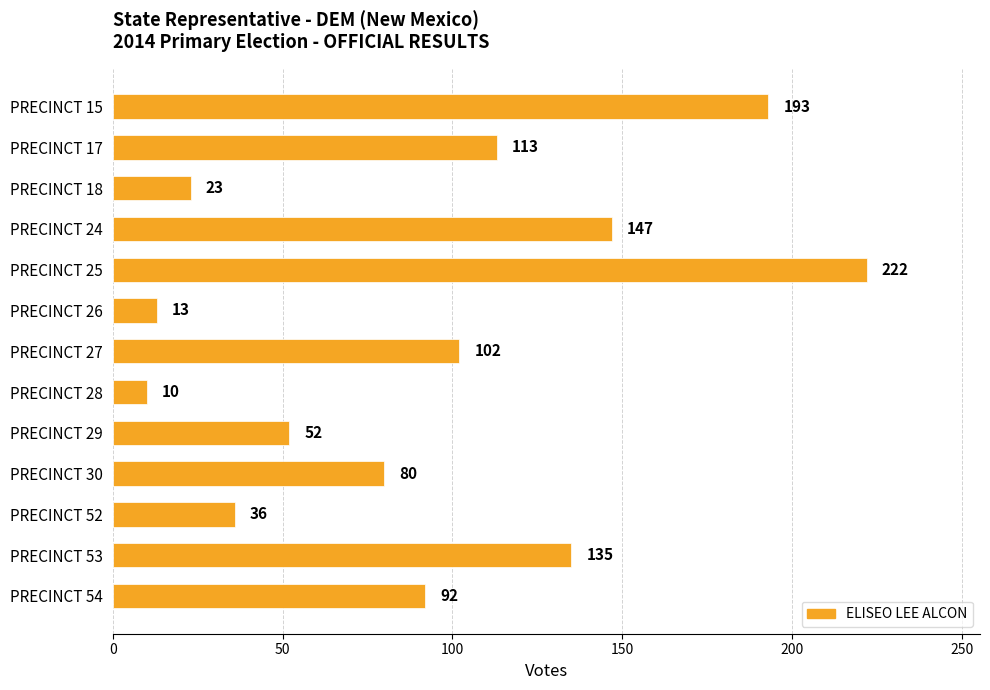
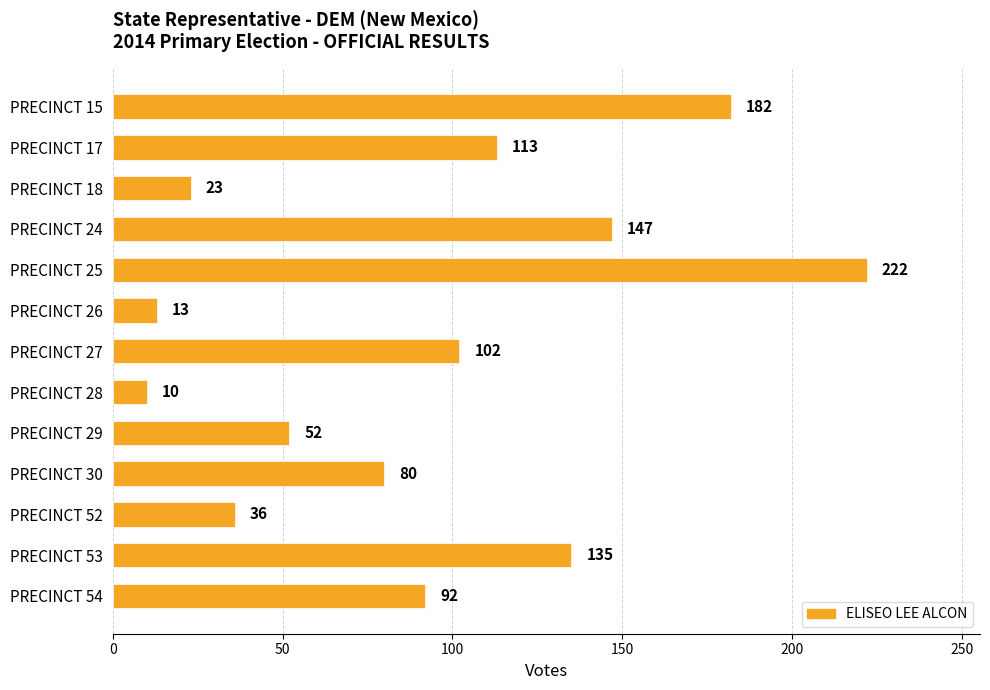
PRECINCT 15: 193 -> 182
